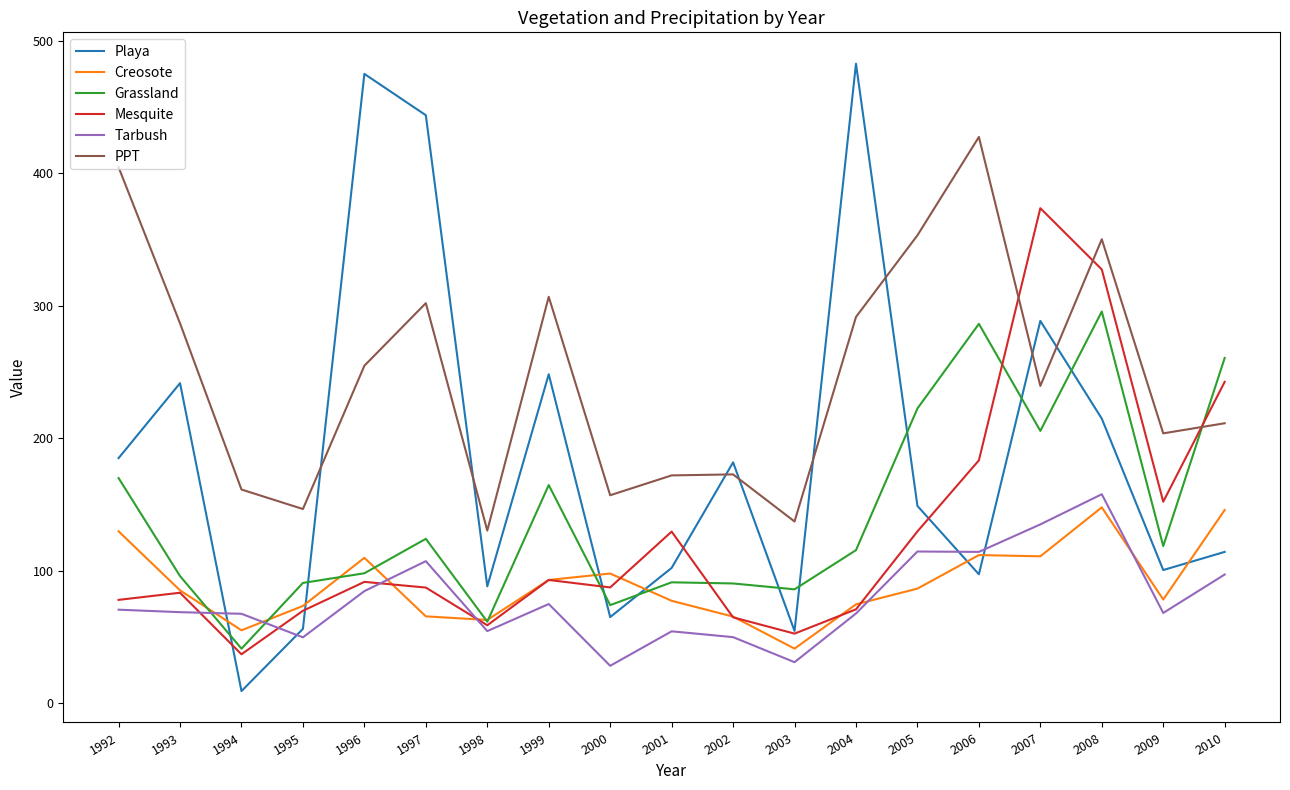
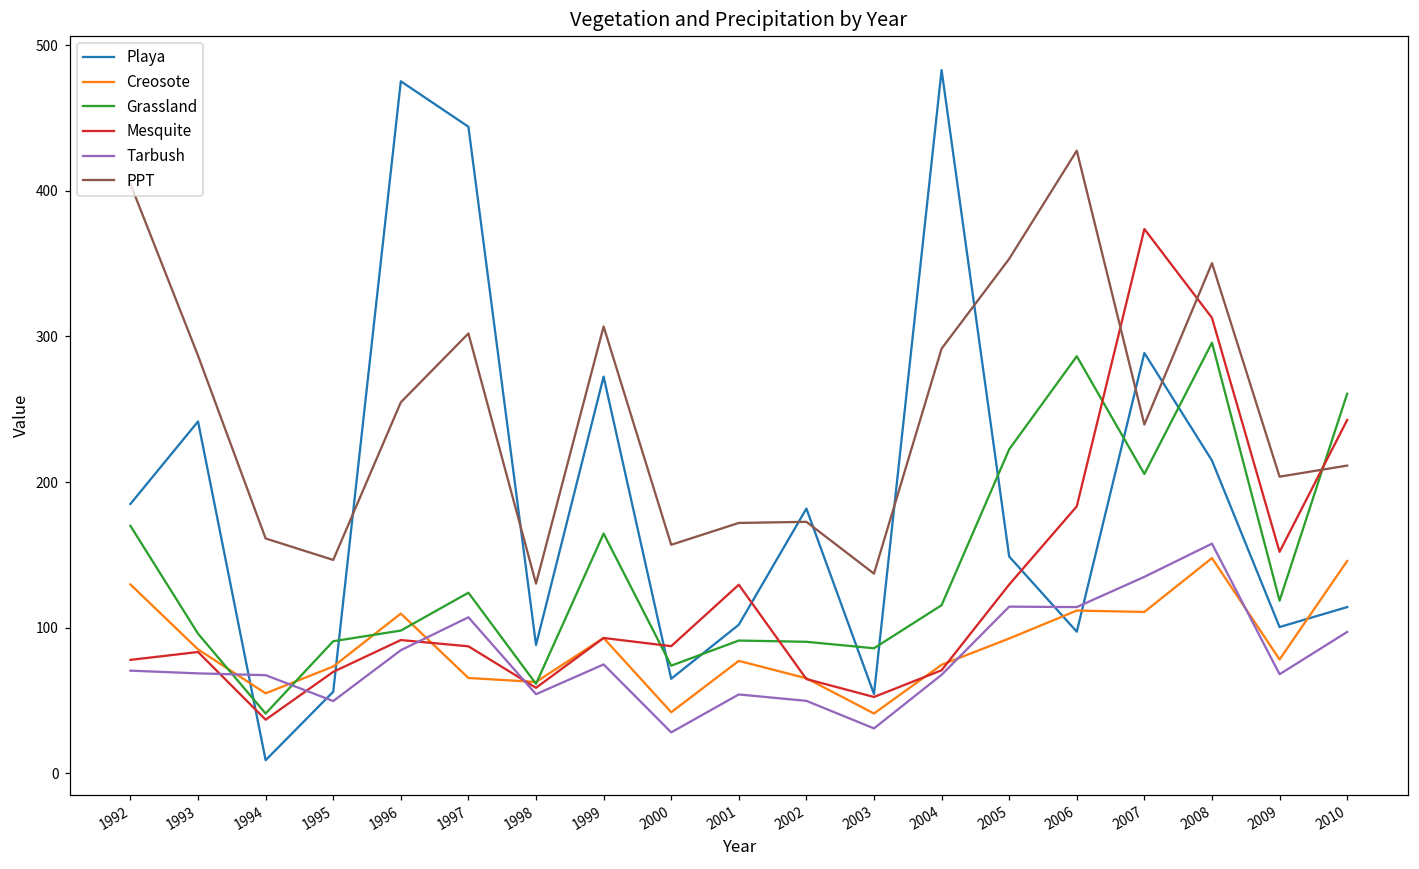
Playa, 1999: 248 -> 272
Creosote, 2000: 98 -> 42
Creosote, 2005: 86 -> 93
Mesquite, 2008: 327 -> 313
